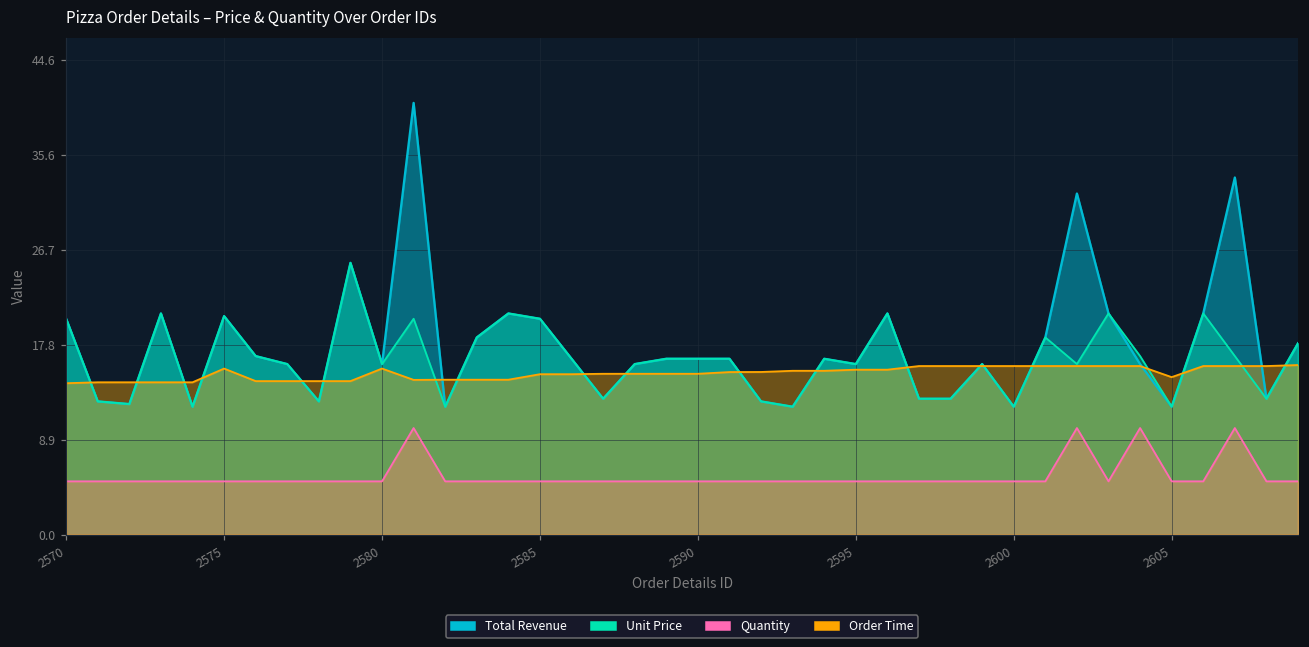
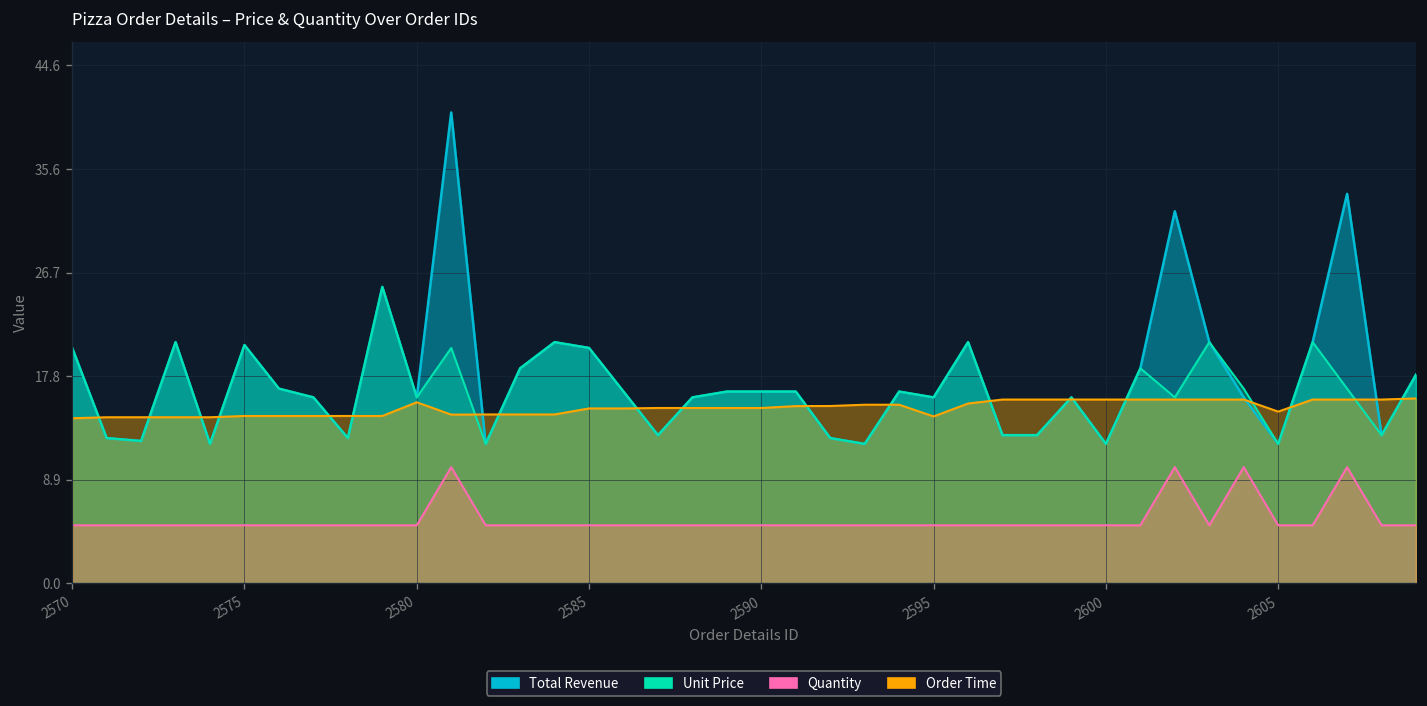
Order Time, 2575: 16 -> 14
Order Time, 2595: 15 -> 14
